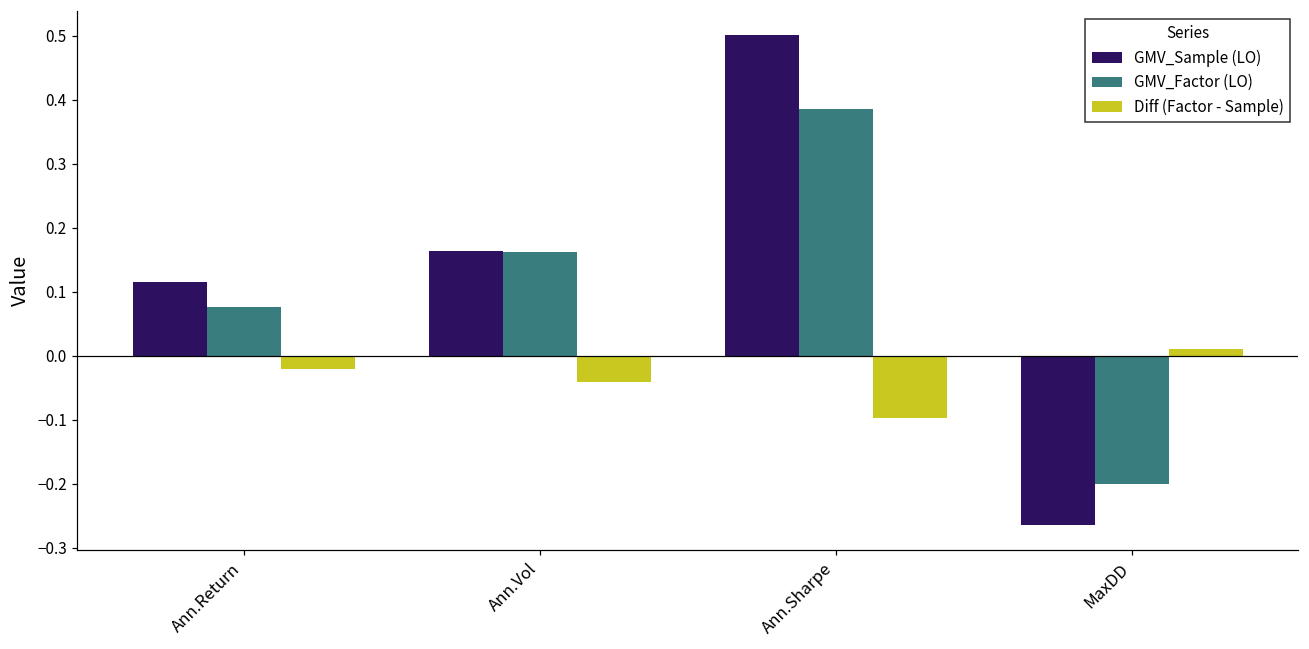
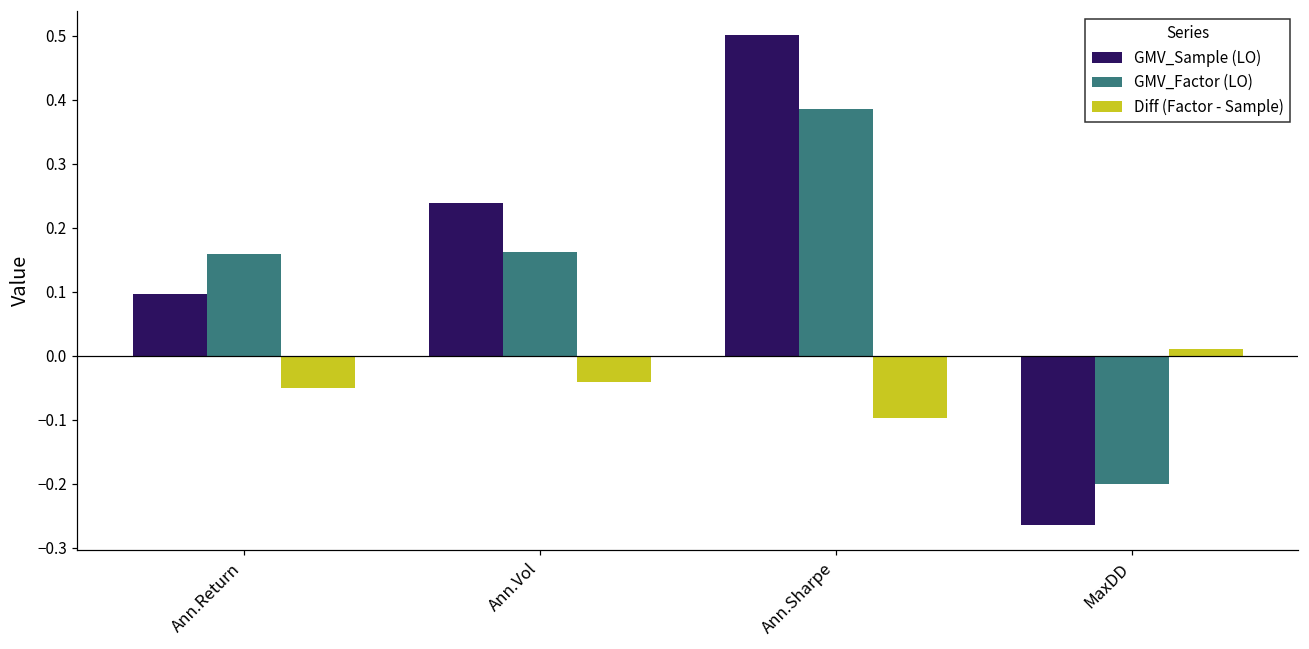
GMV_Sample (LO), Ann.Return: 0.11 -> 0.10
GMV_Factor (LO), Ann.Return: 0.08 -> 0.16
Diff (Factor - Sample), Ann.Return: -0.02 -> -0.05
GMV_Sample (LO), Ann.Vol: 0.16 -> 0.24
